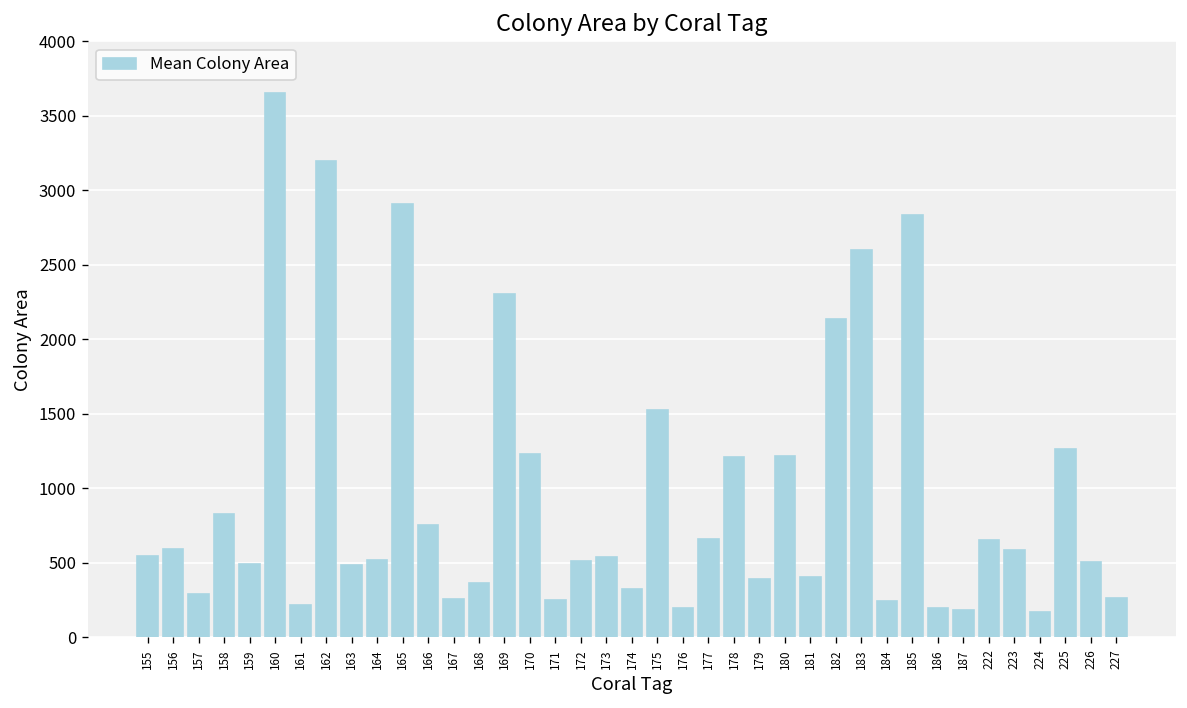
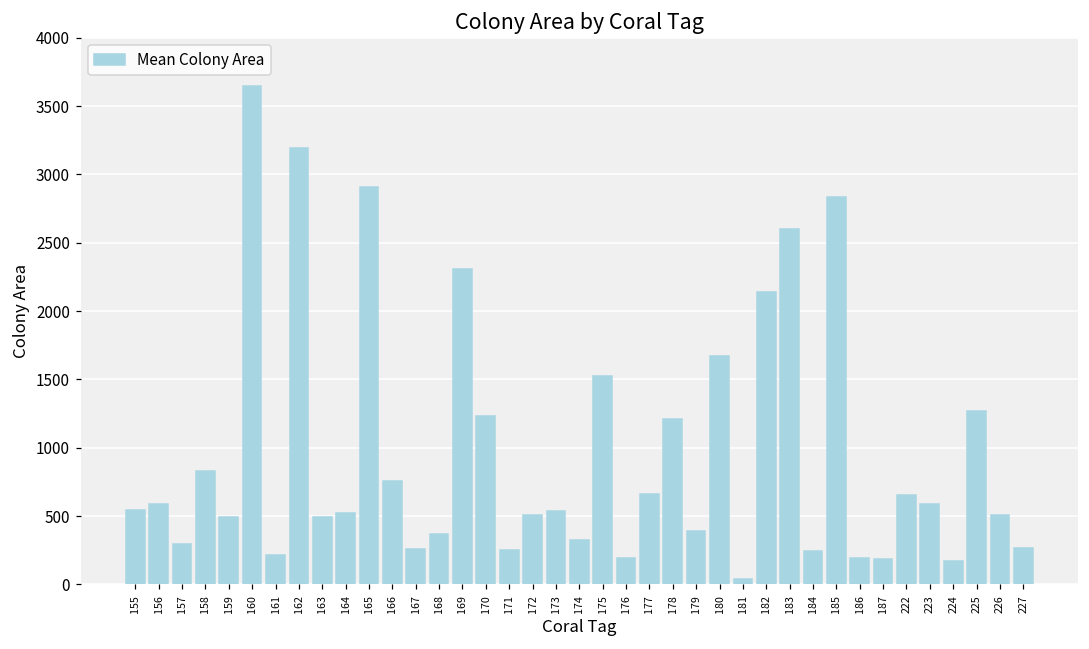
180: 1220 -> 1670
181: 410 -> 40
